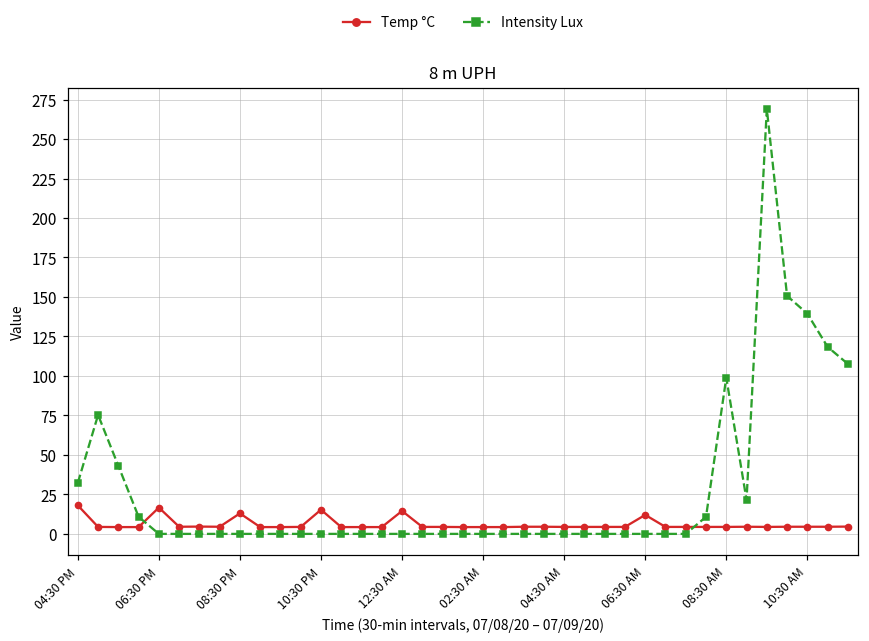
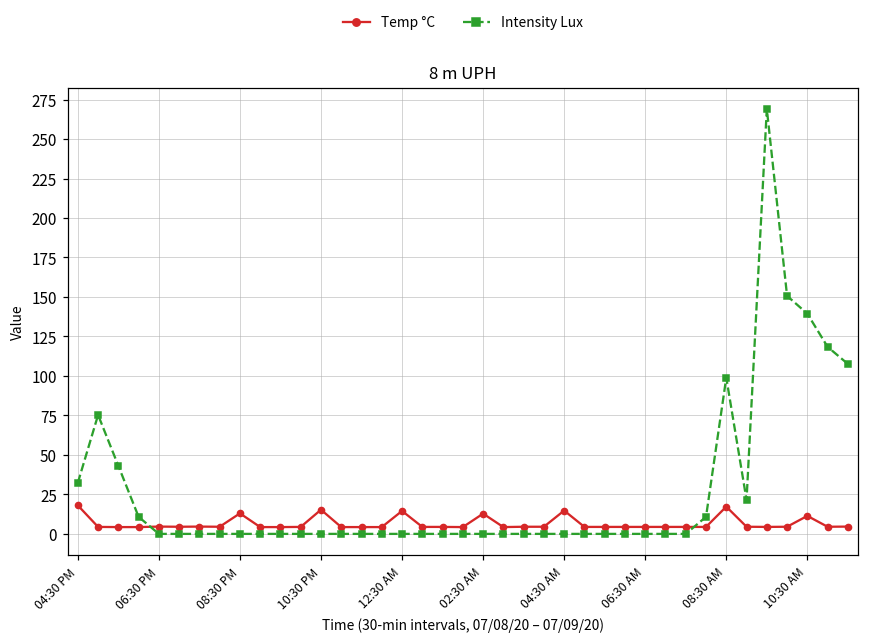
Temp °C, 06:30 PM: 17 -> 5
Temp °C, 02:30 AM: 4 -> 13
Temp °C, 04:30 AM: 4 -> 15
Temp °C, 06:30 AM: 12 -> 4
Temp °C, 08:30 AM: 4 -> 17
Temp °C, 10:30 AM: 5 -> 11
